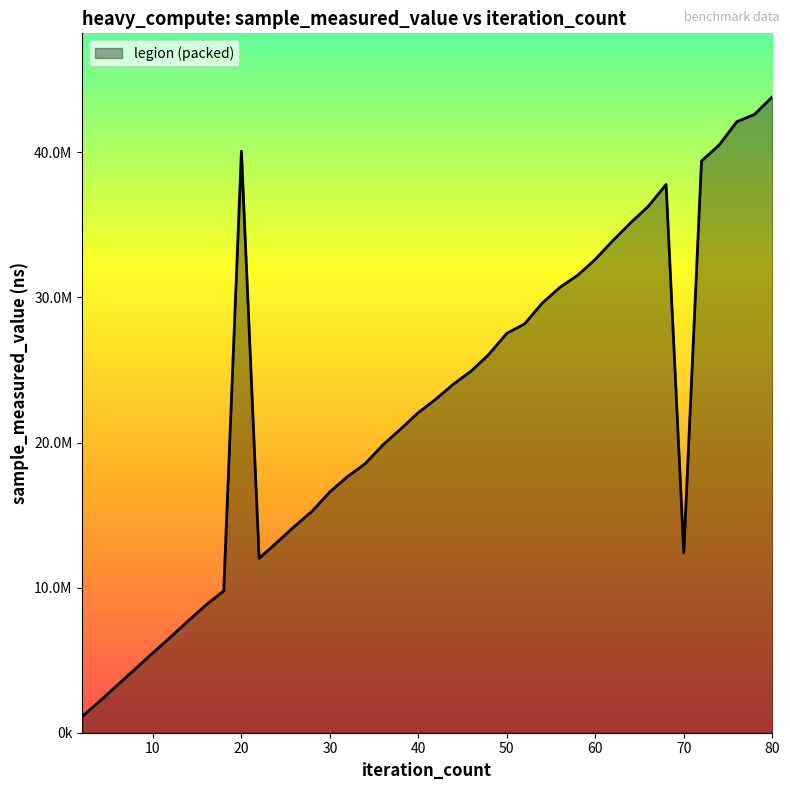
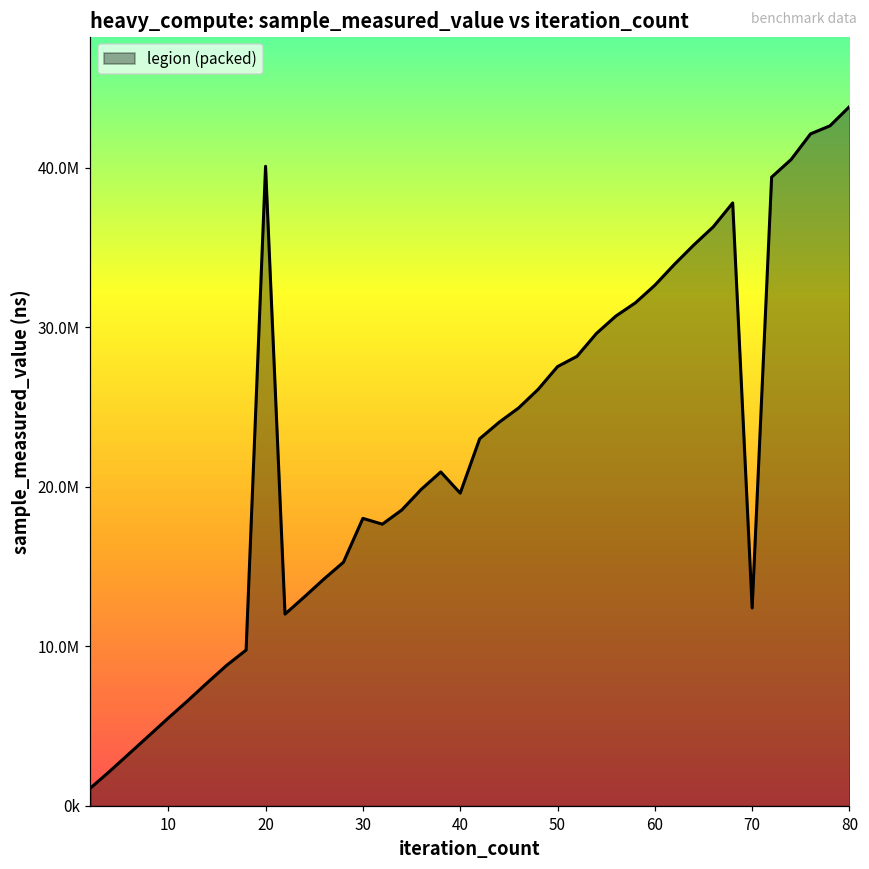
30: 16600000 -> 18000000
40: 22100000 -> 19600000
